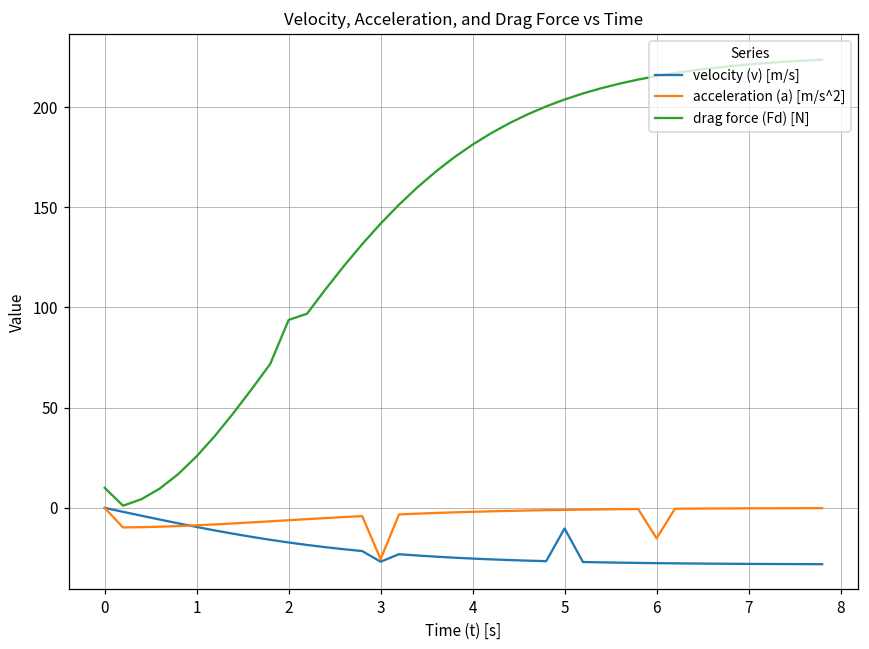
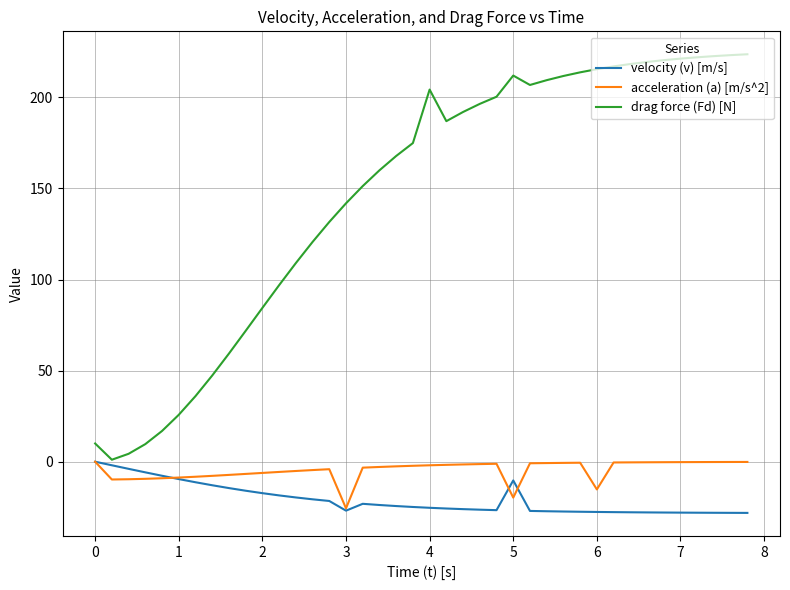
drag force (Fd) [N], 2: 94 -> 84
drag force (Fd) [N], 4: 181 -> 204
acceleration (a) [m/s^2], 5: -1 -> -20
drag force (Fd) [N], 5: 204 -> 212
